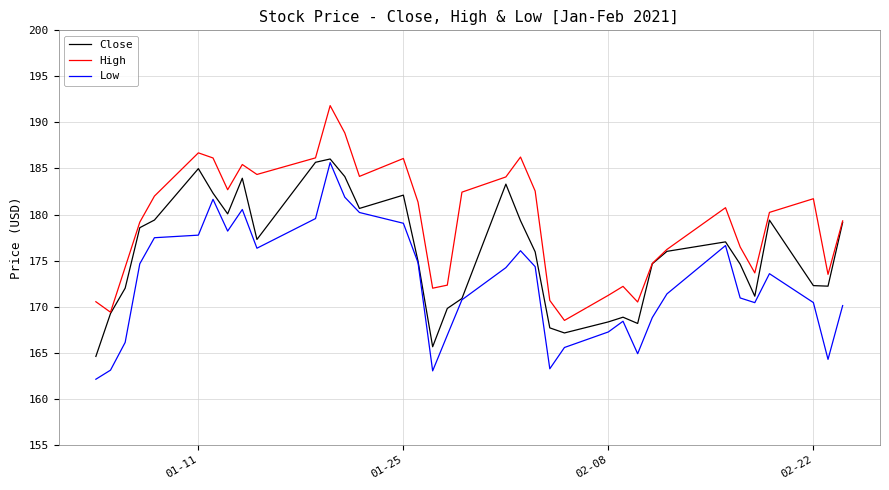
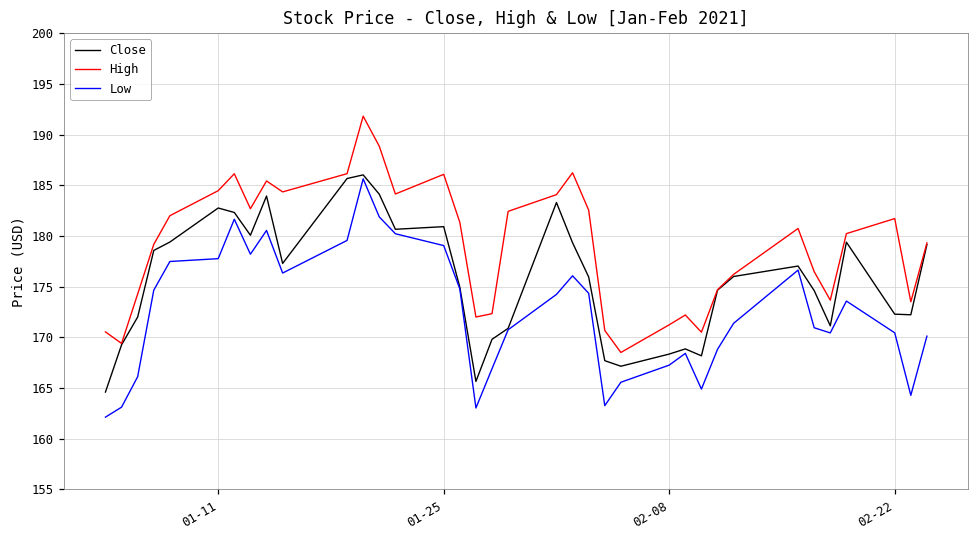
Close, 01-11: 185 -> 183
High, 01-11: 187 -> 184
Close, 01-25: 182 -> 181
